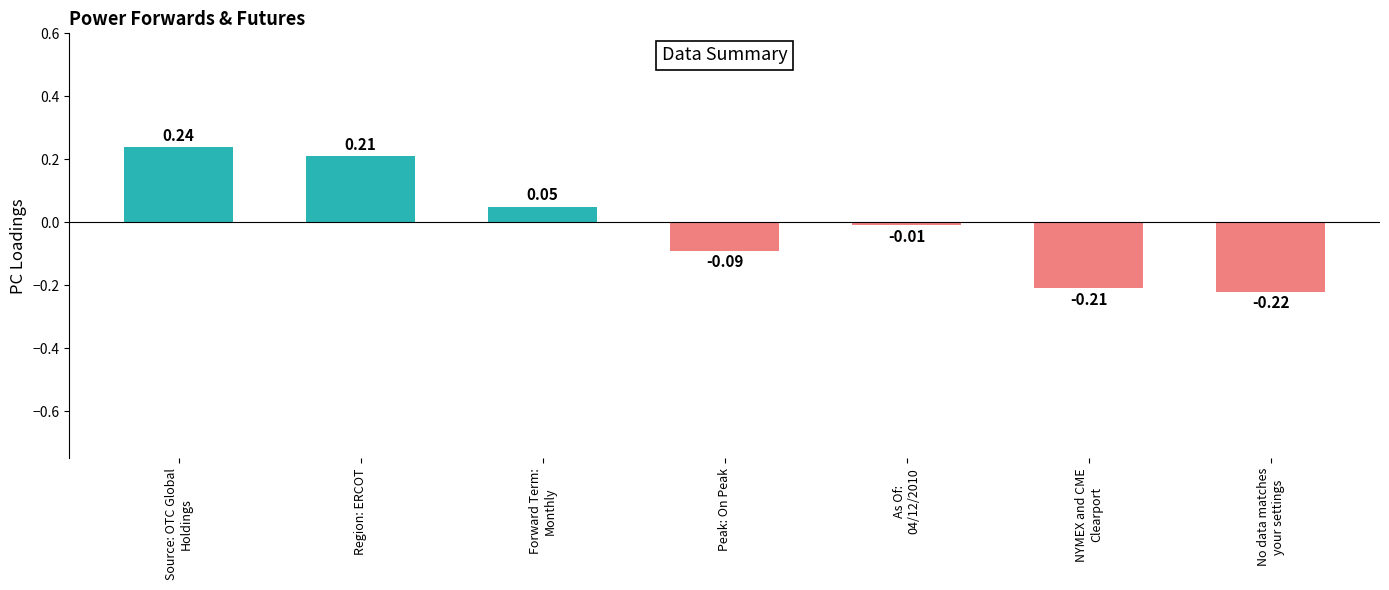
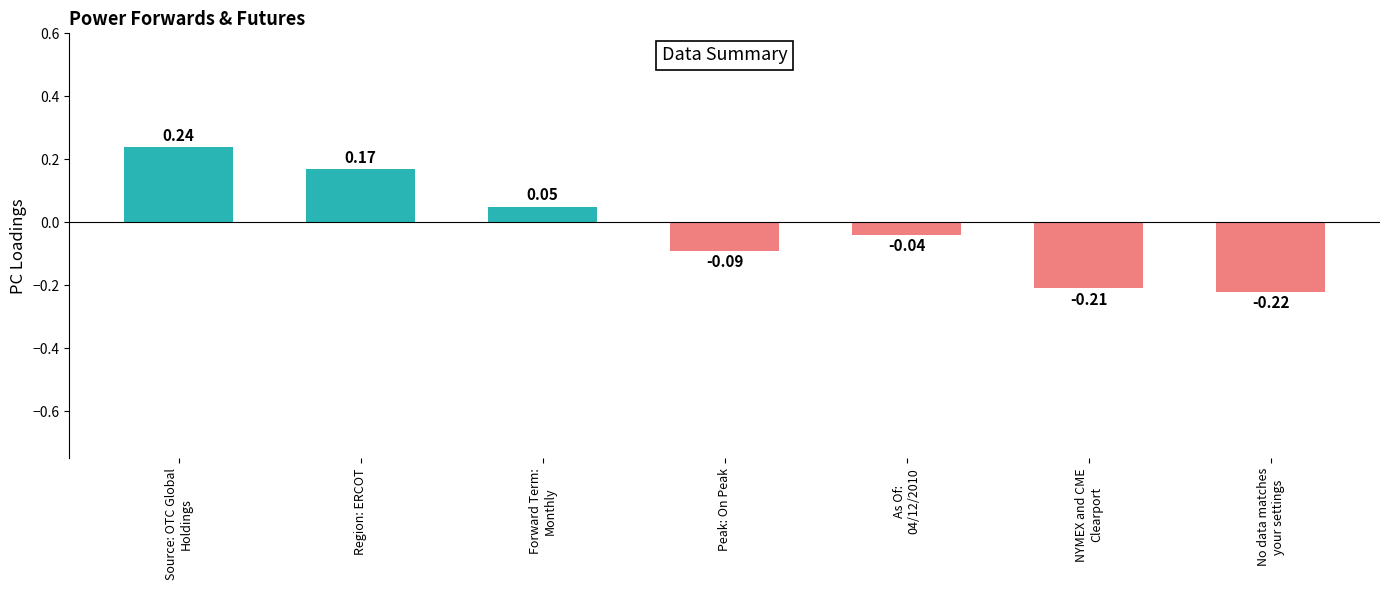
Region: ERCOT: 0.21 -> 0.17
As Of: 04/12/2010: -0.01 -> -0.04
